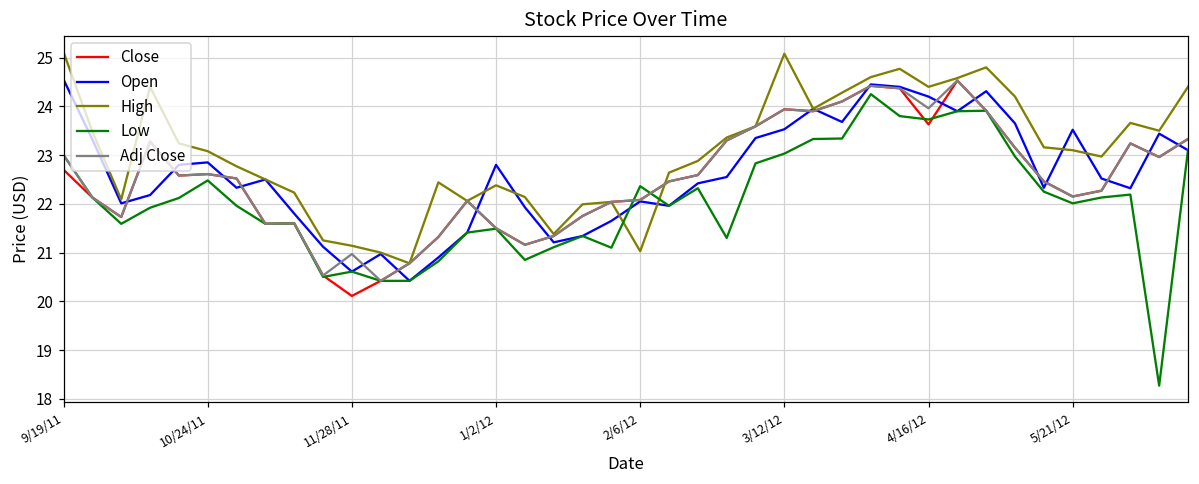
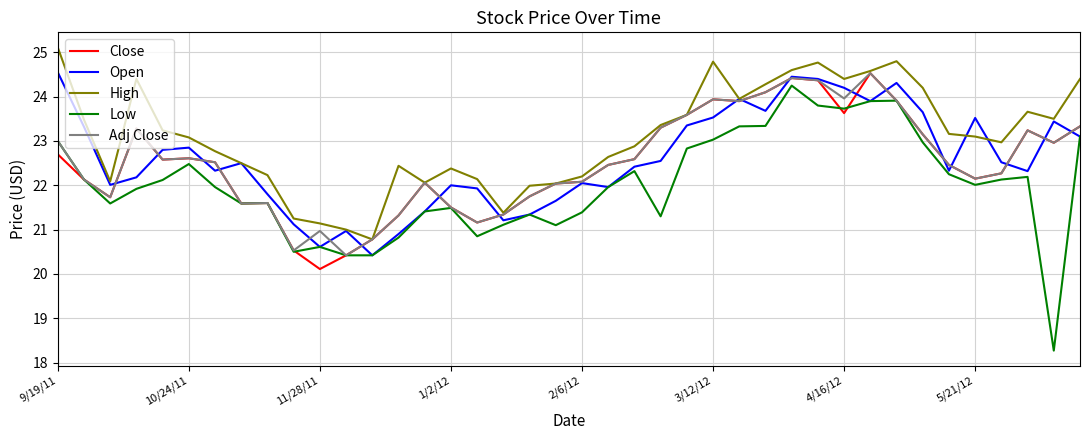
Open, 1/2/12: 22.8 -> 22.0
High, 2/6/12: 21.0 -> 22.2
Low, 2/6/12: 22.4 -> 21.4
High, 3/12/12: 25.1 -> 24.8
